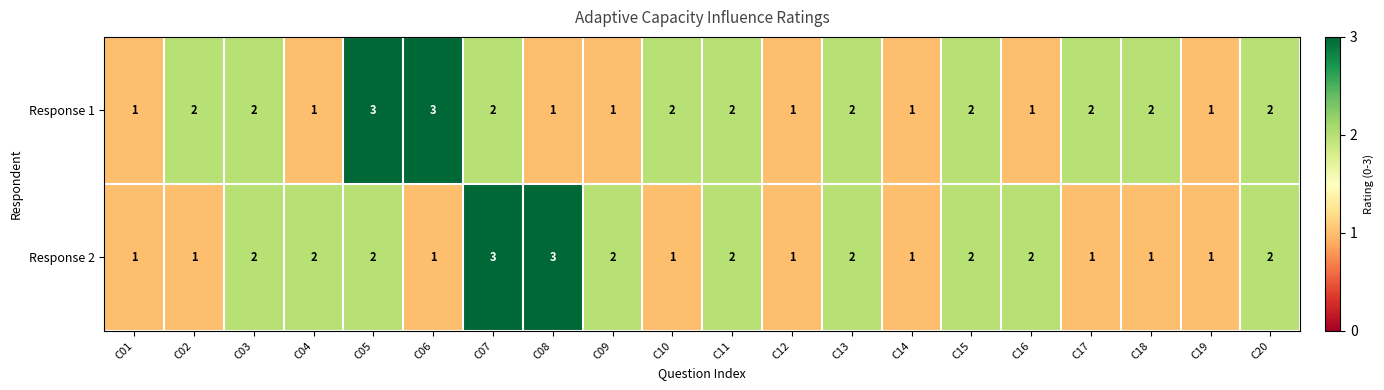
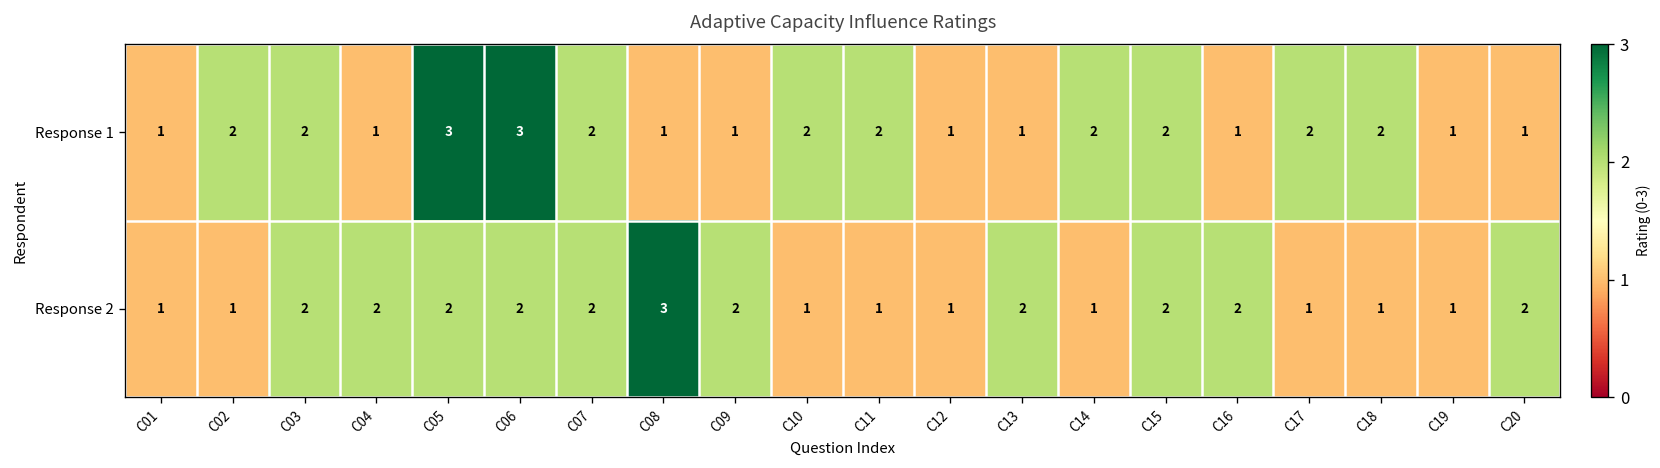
Response 1, C13: 2 -> 1
Response 1, C14: 1 -> 2
Response 1, C20: 2 -> 1
Response 2, C06: 1 -> 2
Response 2, C07: 3 -> 2
Response 2, C11: 2 -> 1
